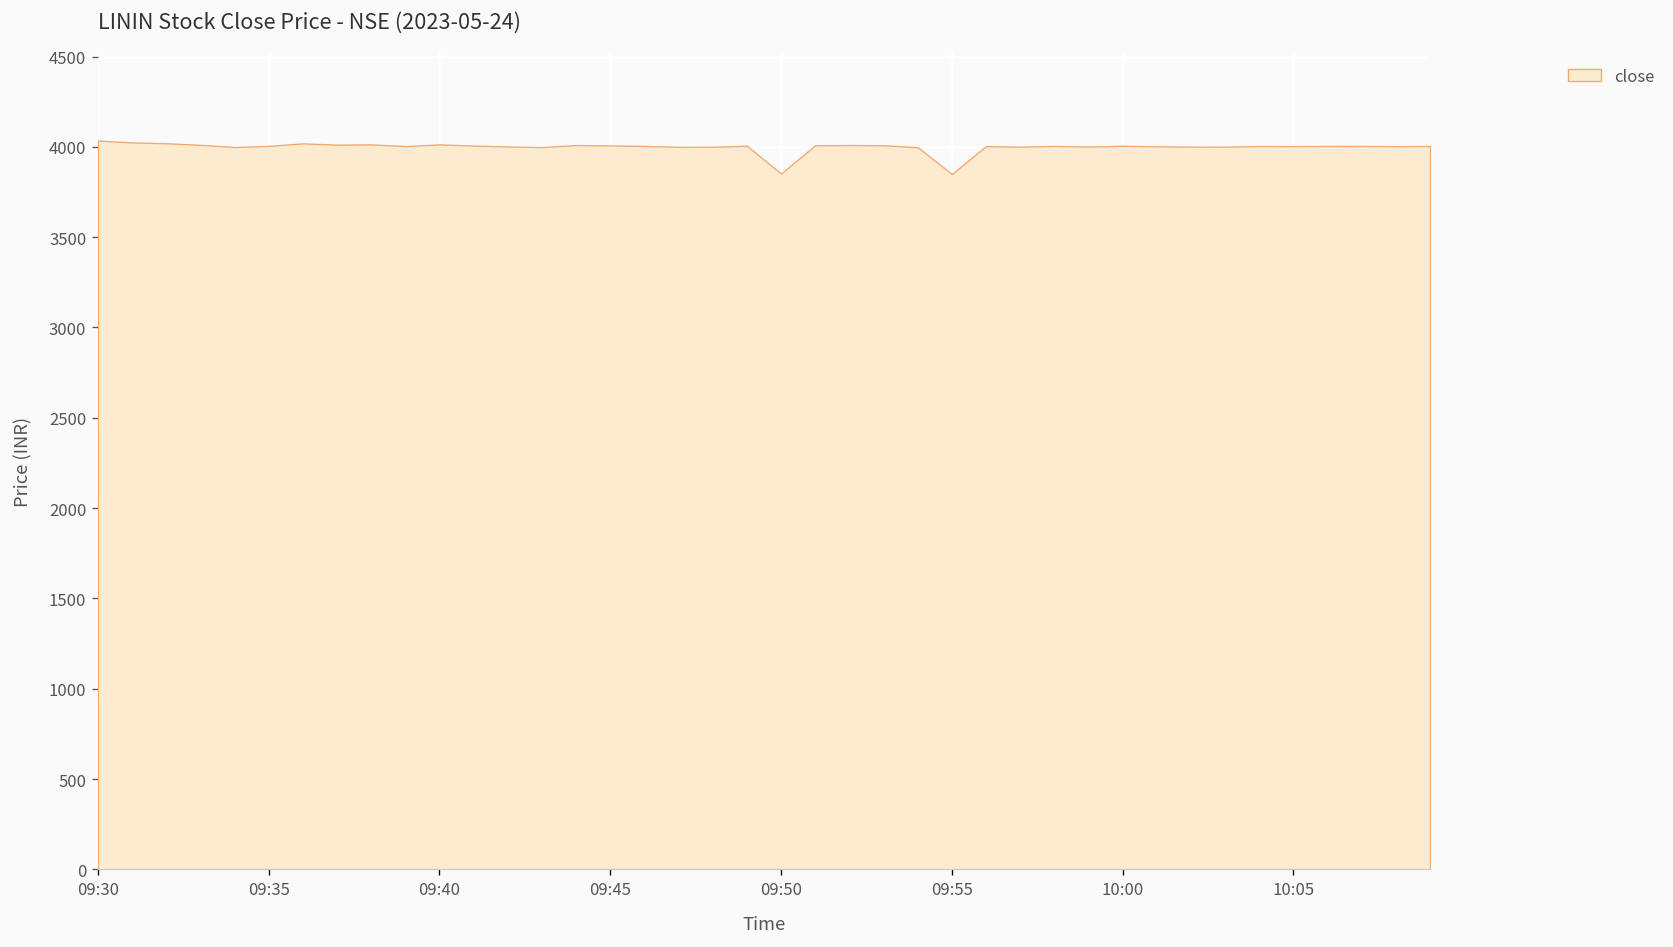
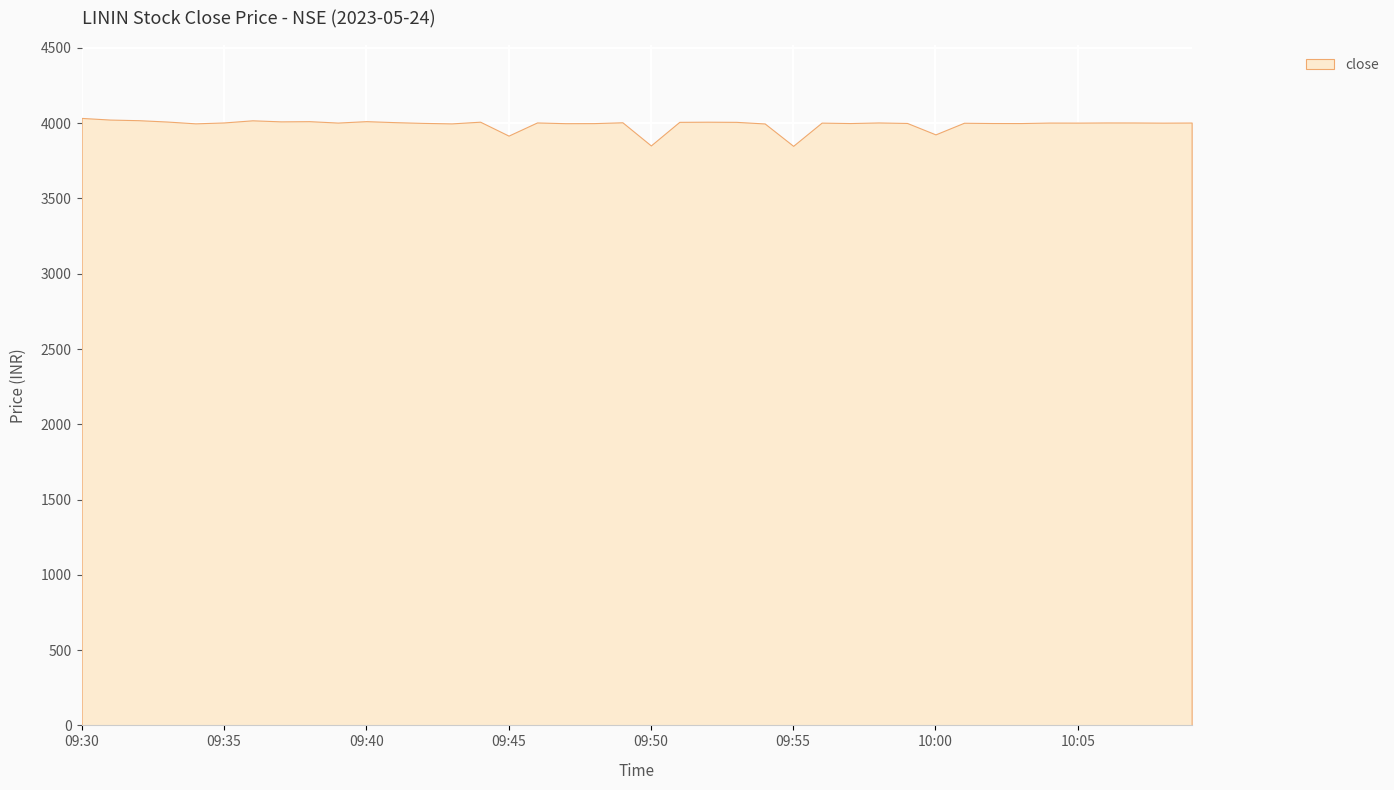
09:45: 4010 -> 3920
10:00: 4010 -> 3930
